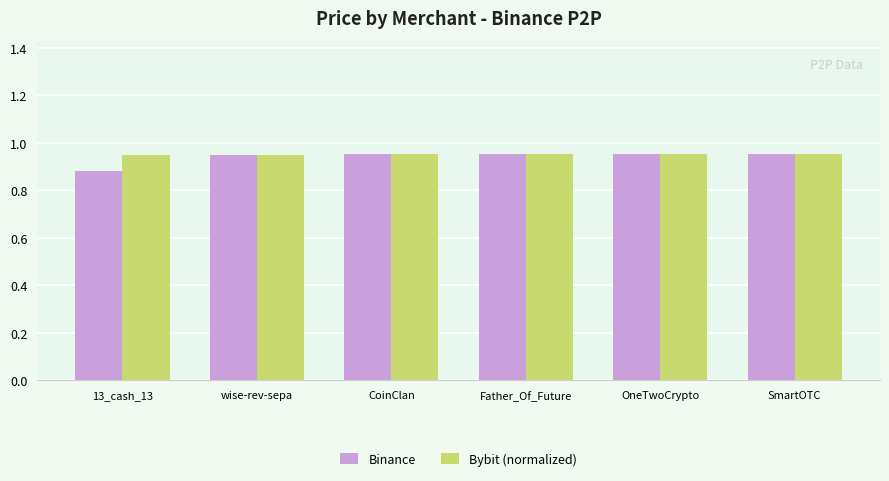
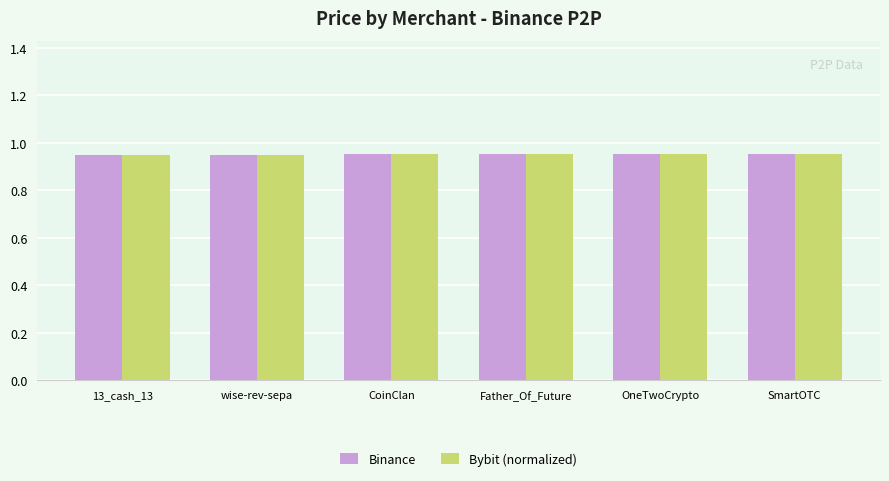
Binance, 13_cash_13: 0.88 -> 0.95
